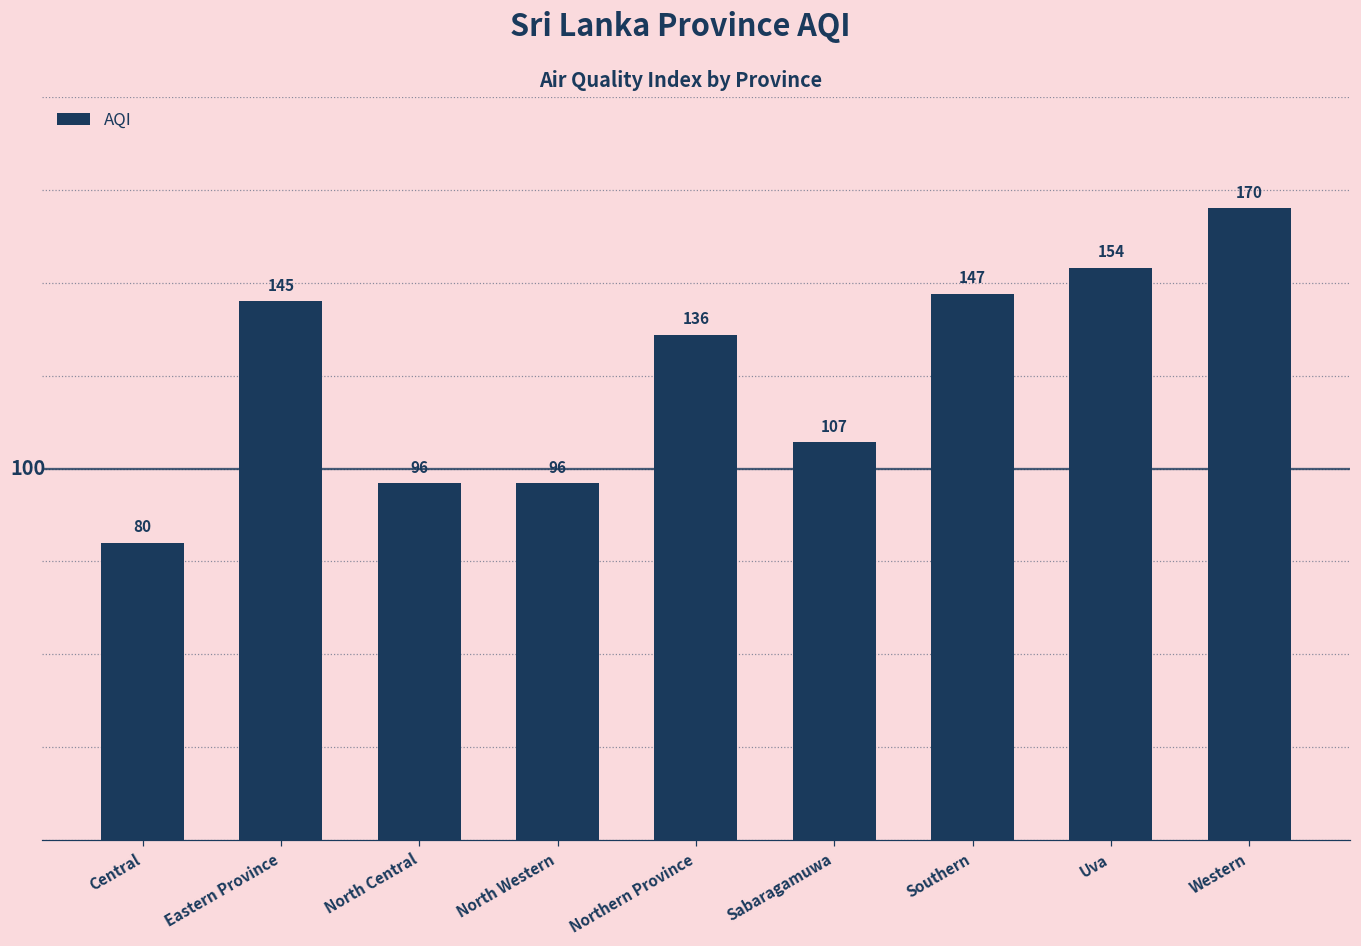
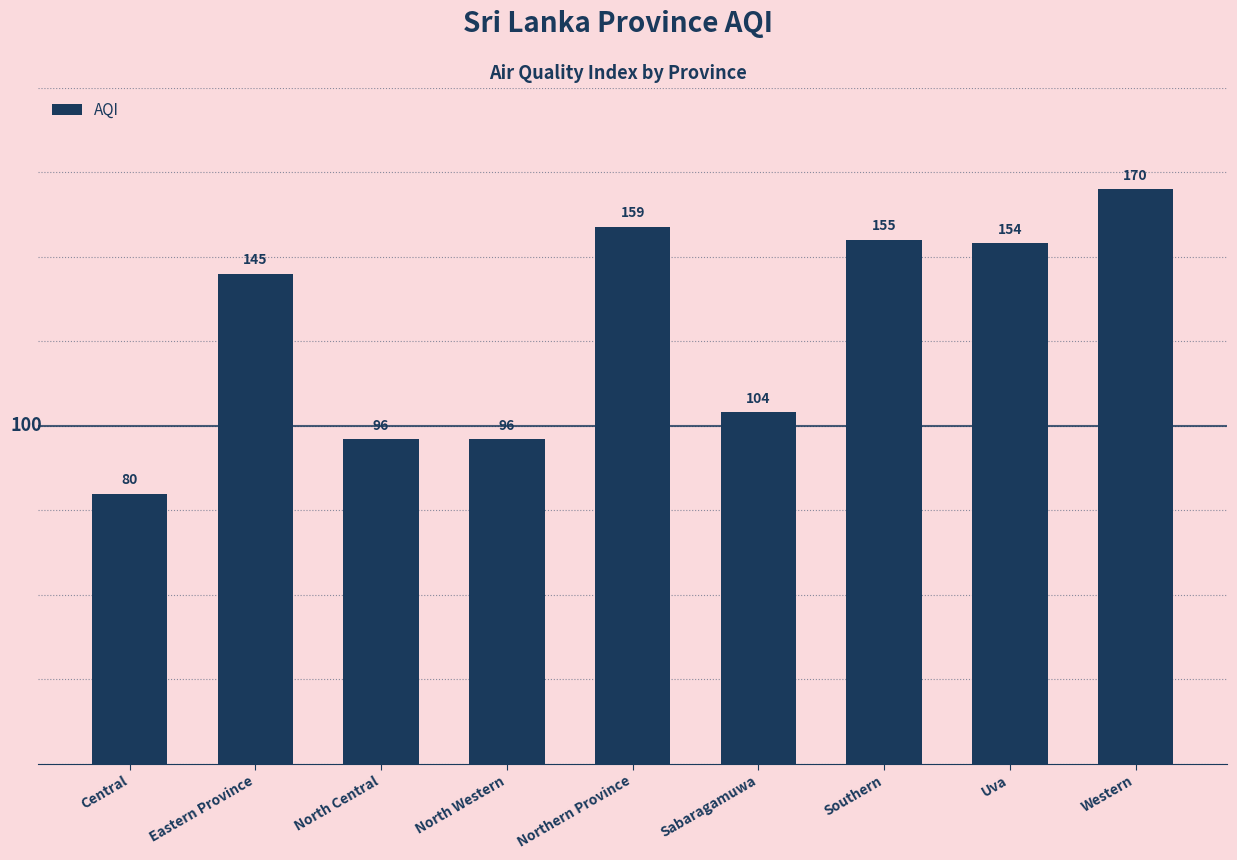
Northern Province: 136 -> 159
Sabaragamuwa: 107 -> 104
Southern: 147 -> 155
